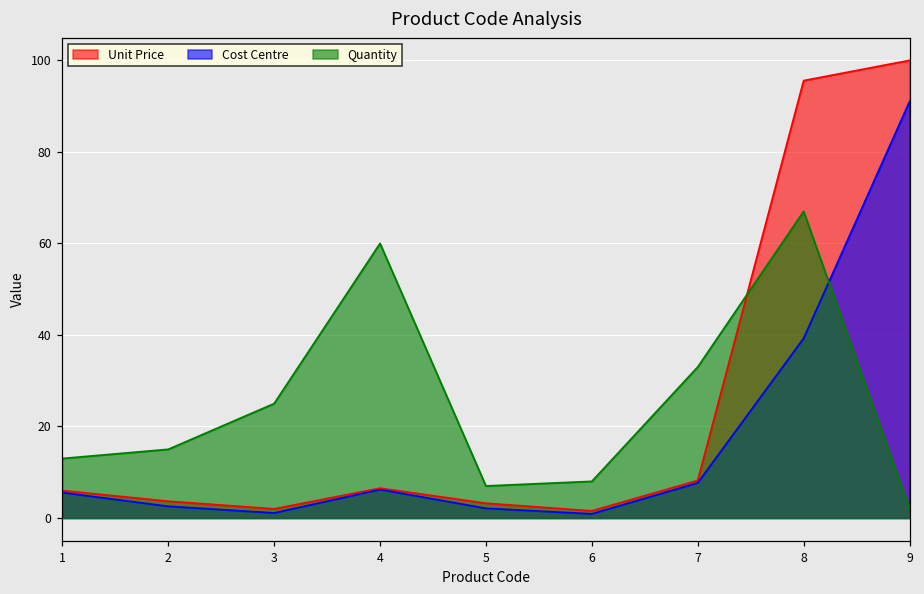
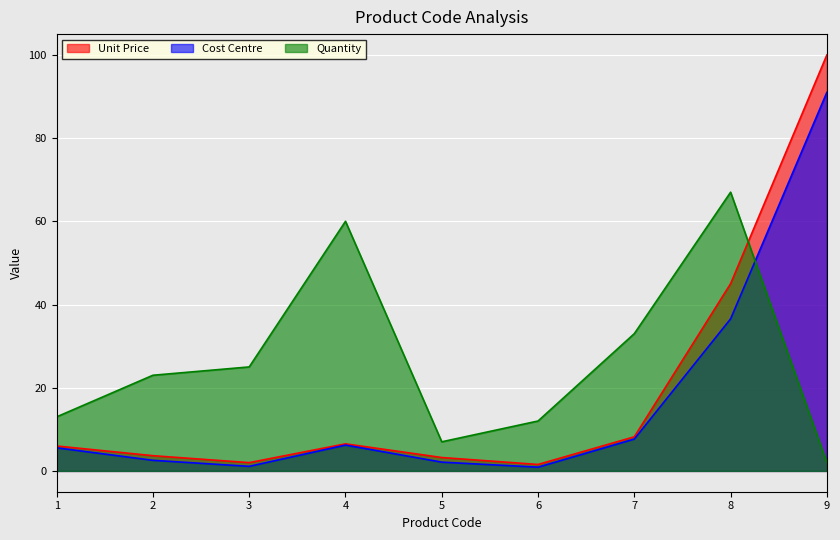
Quantity, 2: 15 -> 23
Quantity, 6: 8 -> 12
Unit Price, 8: 96 -> 45
Cost Centre, 8: 39 -> 37
